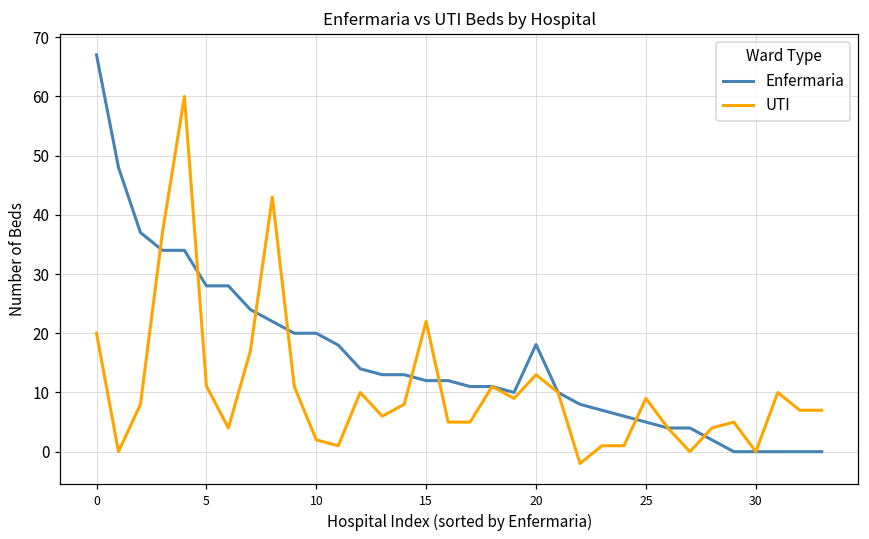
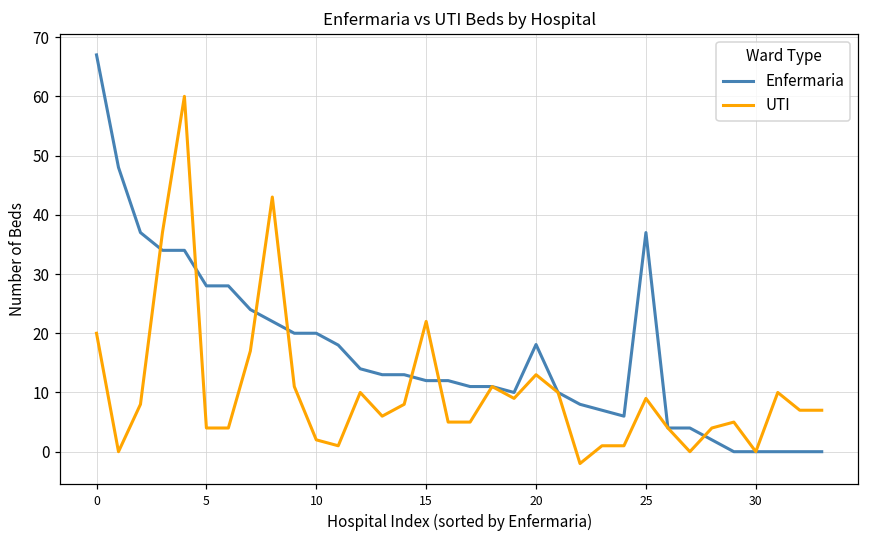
UTI, 5: 11 -> 4
Enfermaria, 25: 5 -> 37
